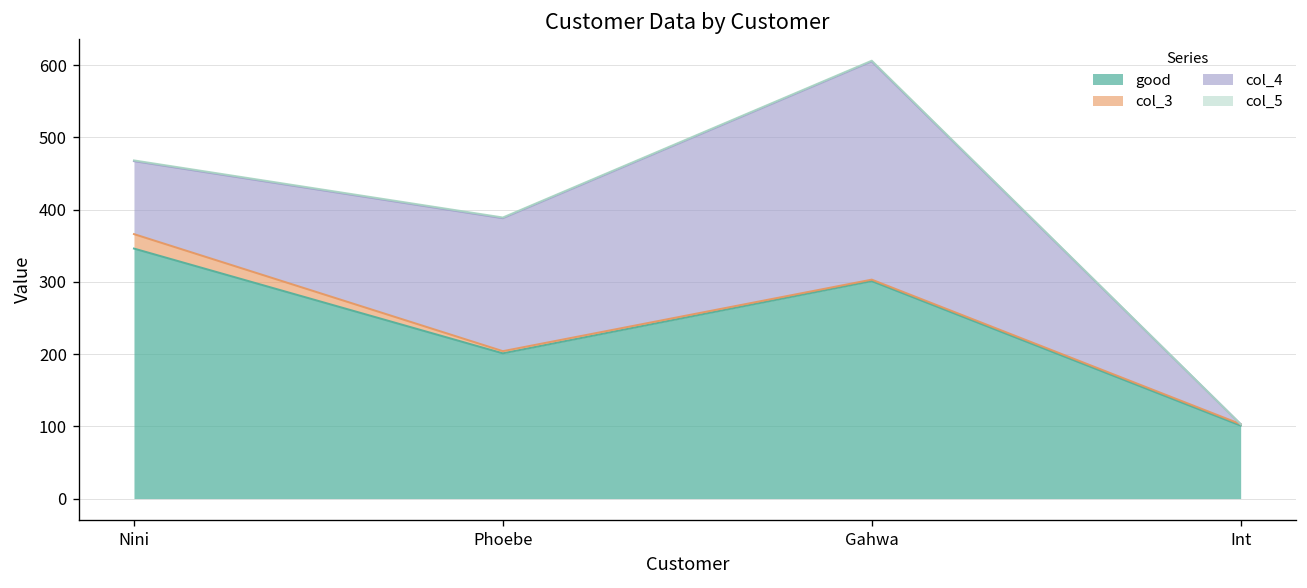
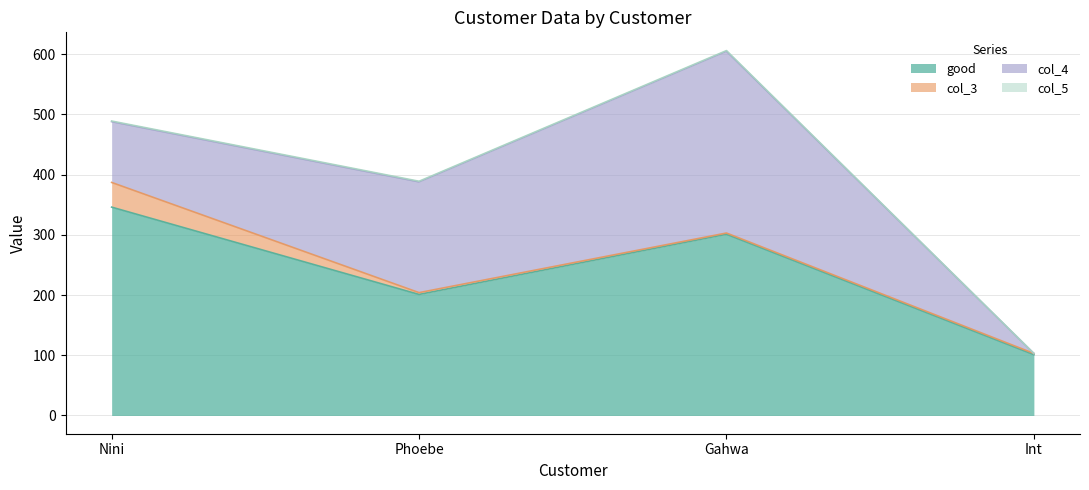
col_3, Nini: 20 -> 40
